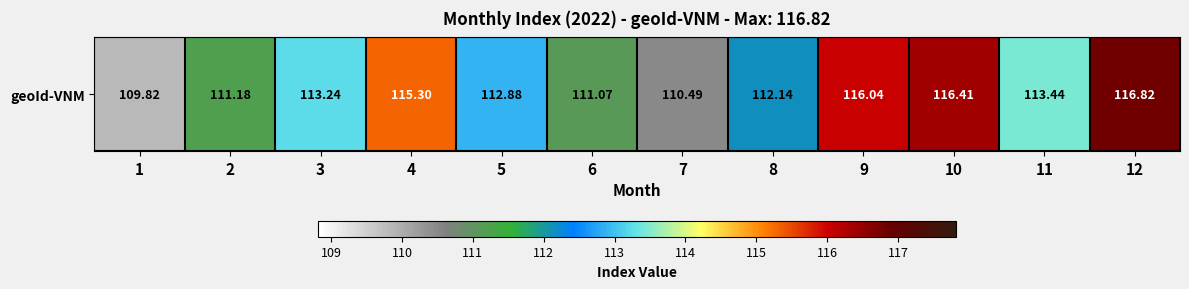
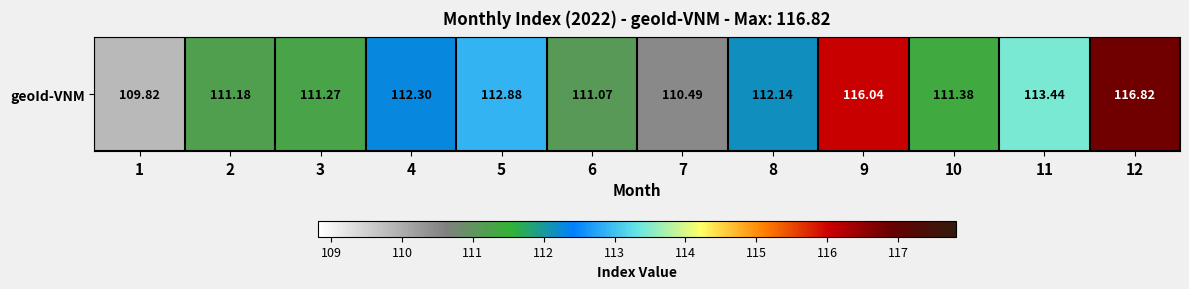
geoId-VNM, 3: 113.24 -> 111.27
geoId-VNM, 4: 115.30 -> 112.30
geoId-VNM, 10: 116.41 -> 111.38
